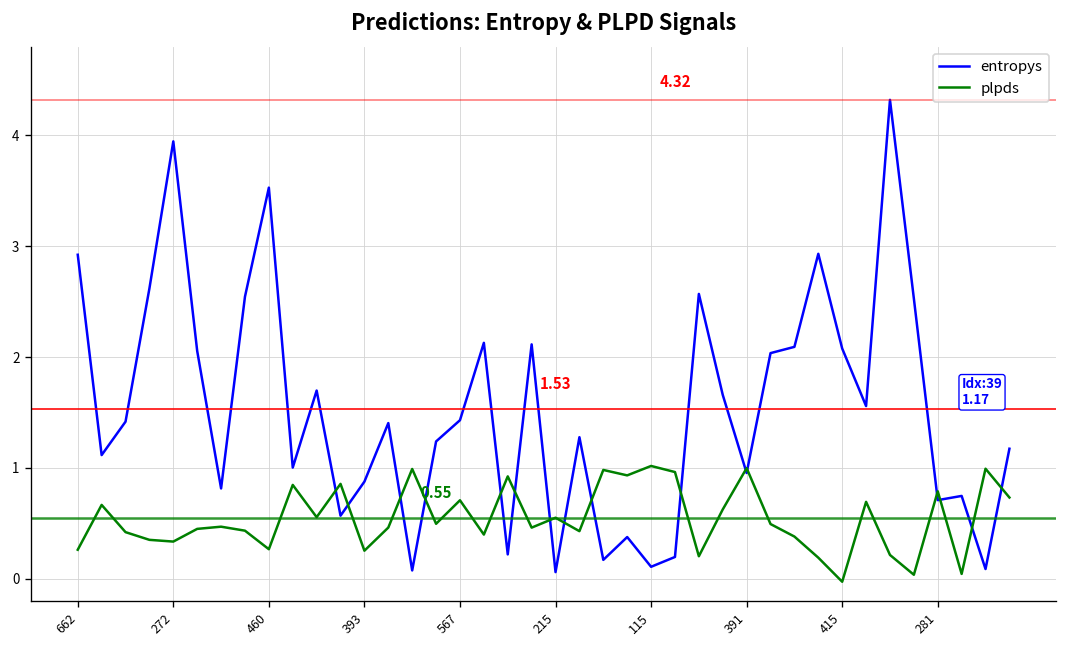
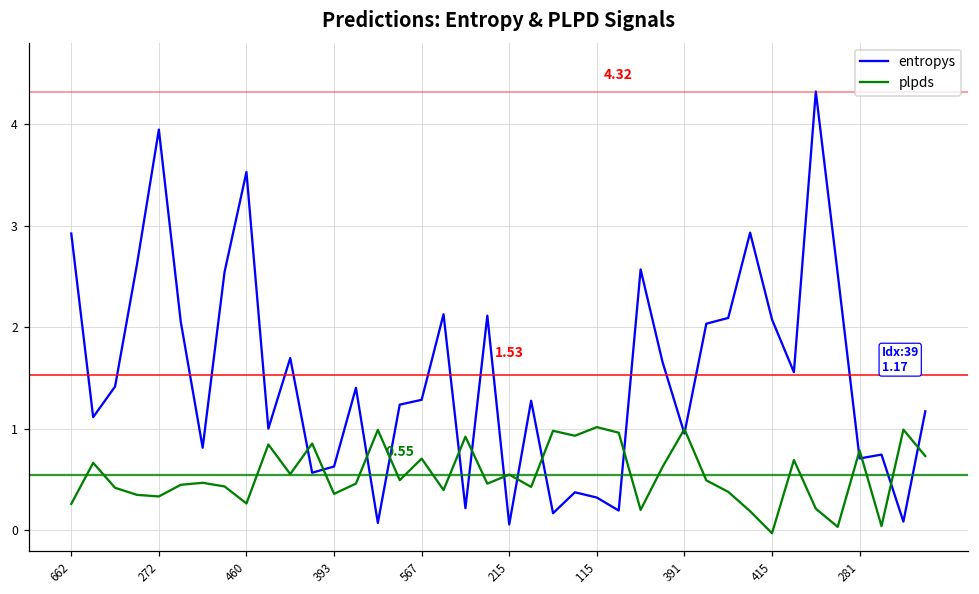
entropys, 393: 0.9 -> 0.6
plpds, 393: 0.3 -> 0.4
entropys, 567: 1.4 -> 1.3
entropys, 115: 0.1 -> 0.3
